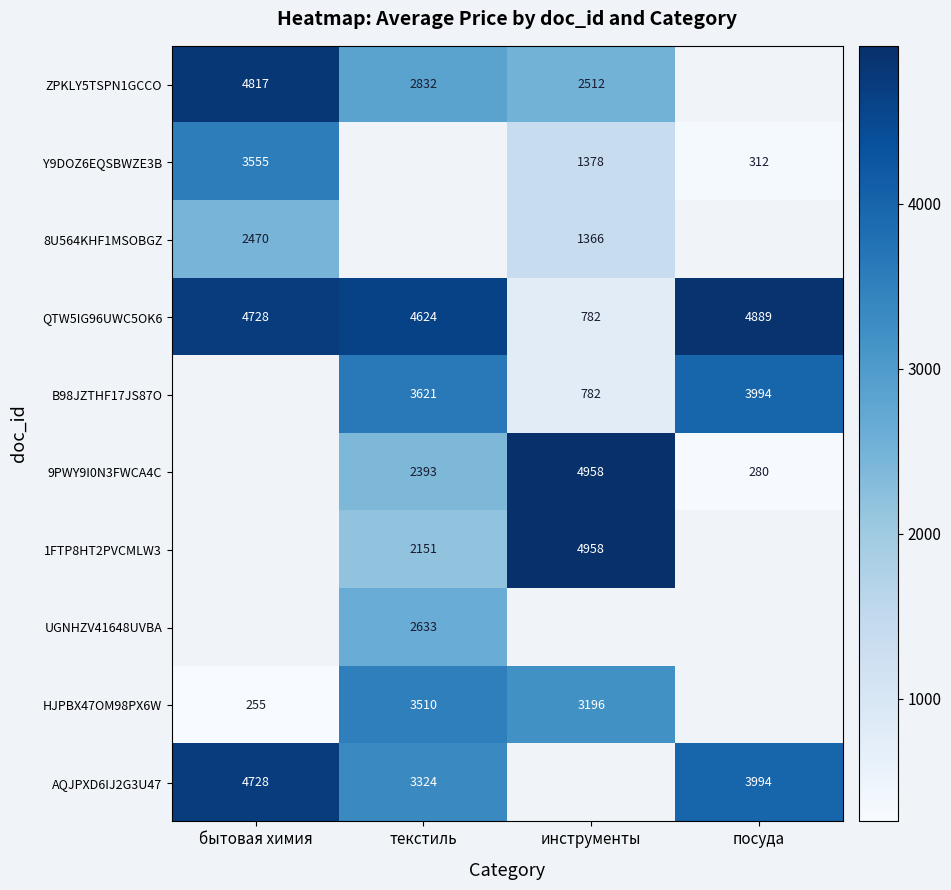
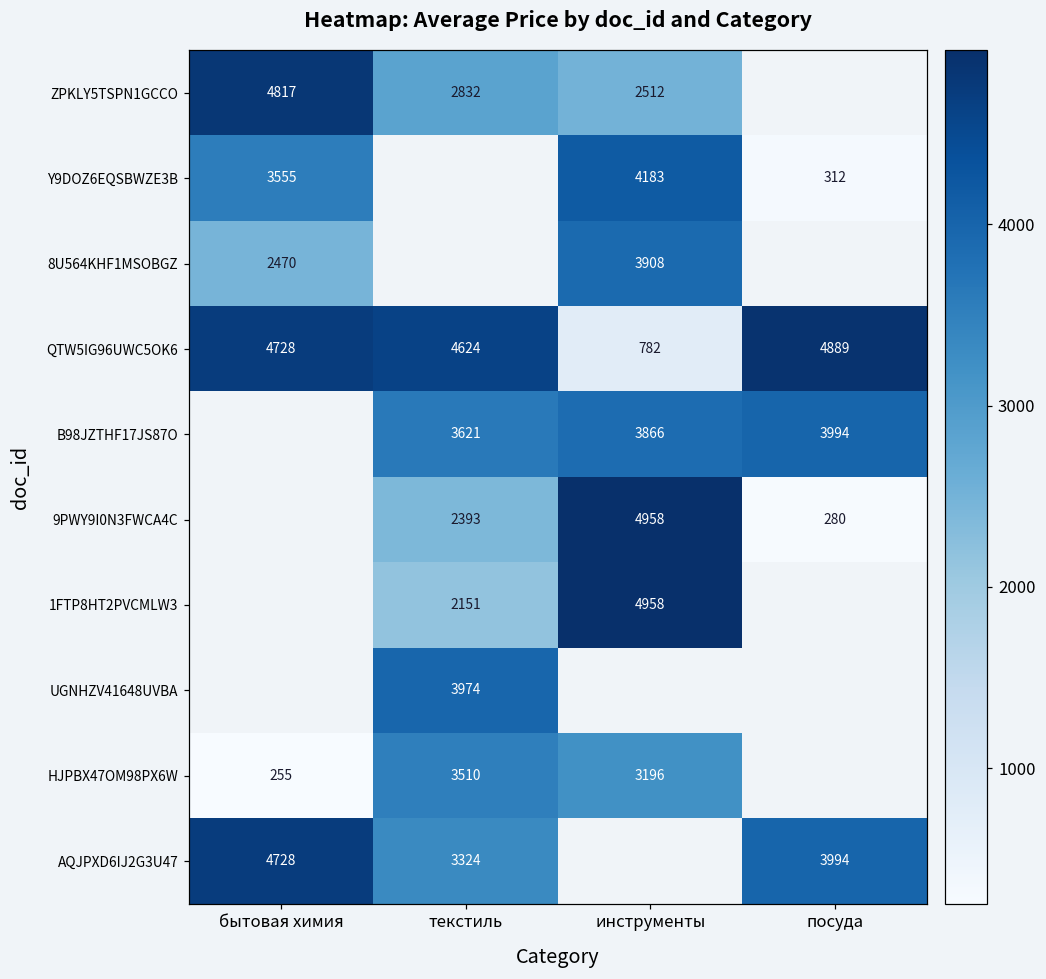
Y9DOZ6EQSBWZE3B, инструменты: 1378 -> 4183
8U564KHF1MSOBGZ, инструменты: 1366 -> 3908
B98JZTHF17JS87O, инструменты: 782 -> 3866
UGNHZV41648UVBA, текстиль: 2633 -> 3974
